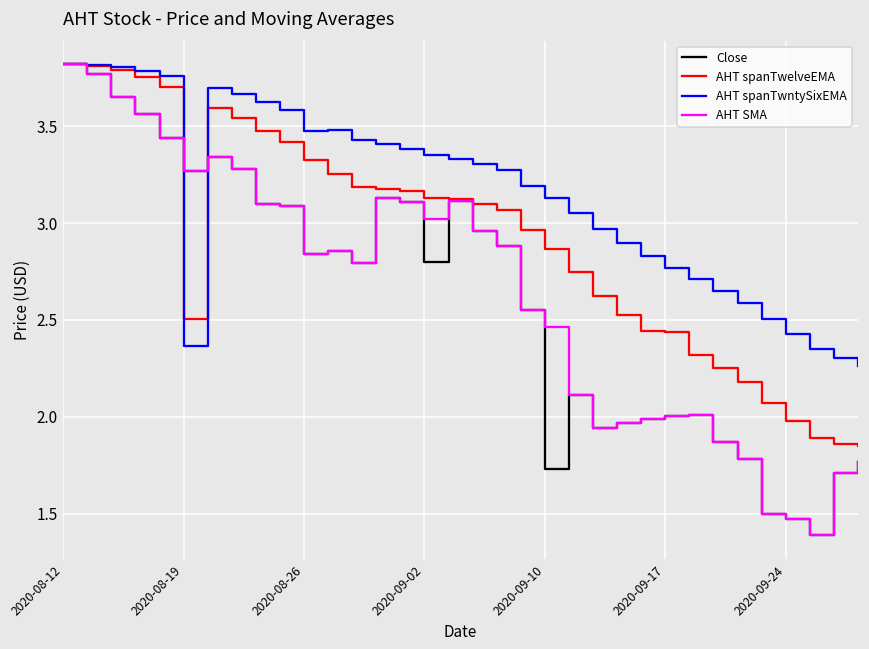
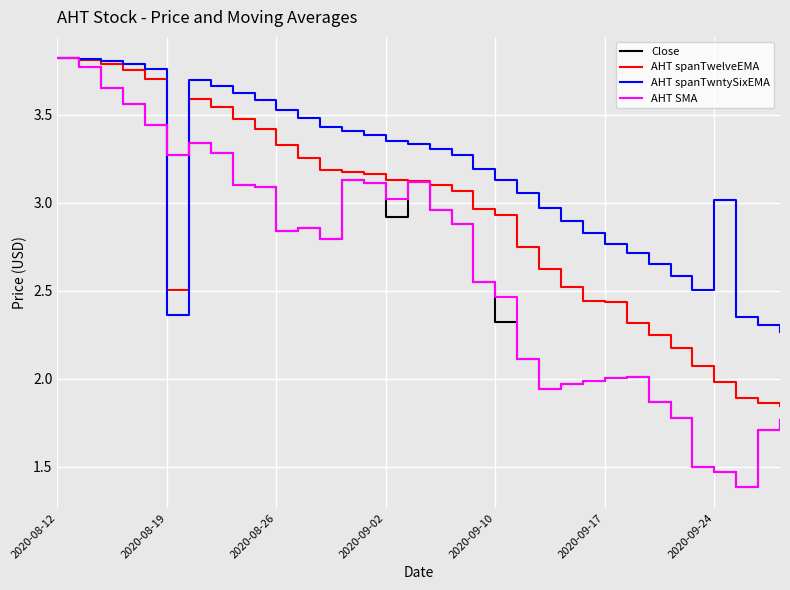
AHT spanTwntySixEMA, 2020-08-26: 3.47 -> 3.53
Close, 2020-09-02: 2.80 -> 2.92
Close, 2020-09-10: 1.73 -> 2.32
AHT spanTwelveEMA, 2020-09-10: 2.86 -> 2.93
AHT spanTwntySixEMA, 2020-09-24: 2.43 -> 3.02
